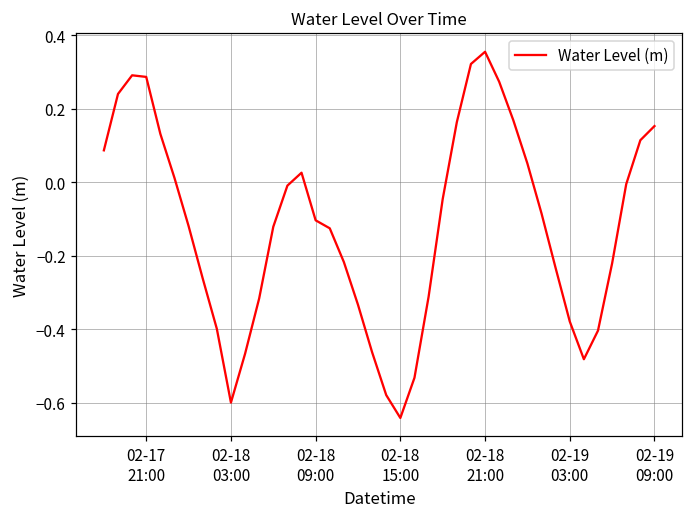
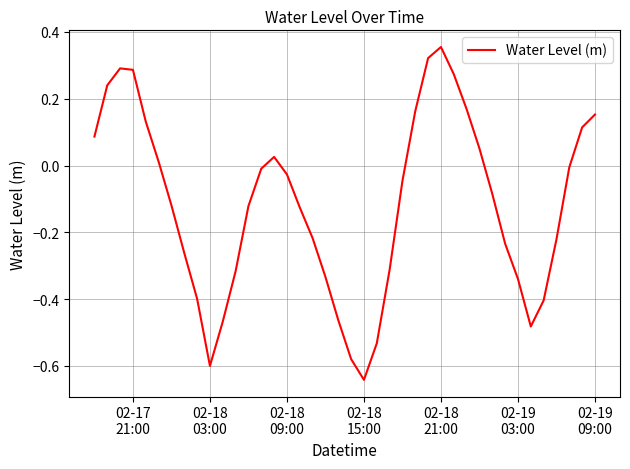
02-18 09:00: -0.10 -> -0.03
02-19 03:00: -0.38 -> -0.34
